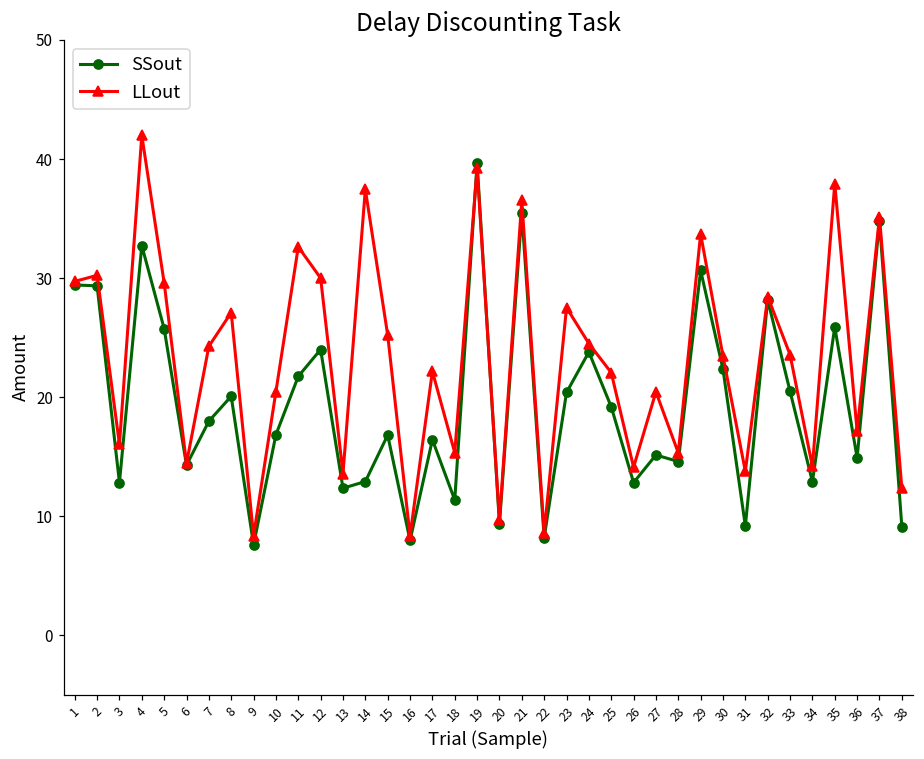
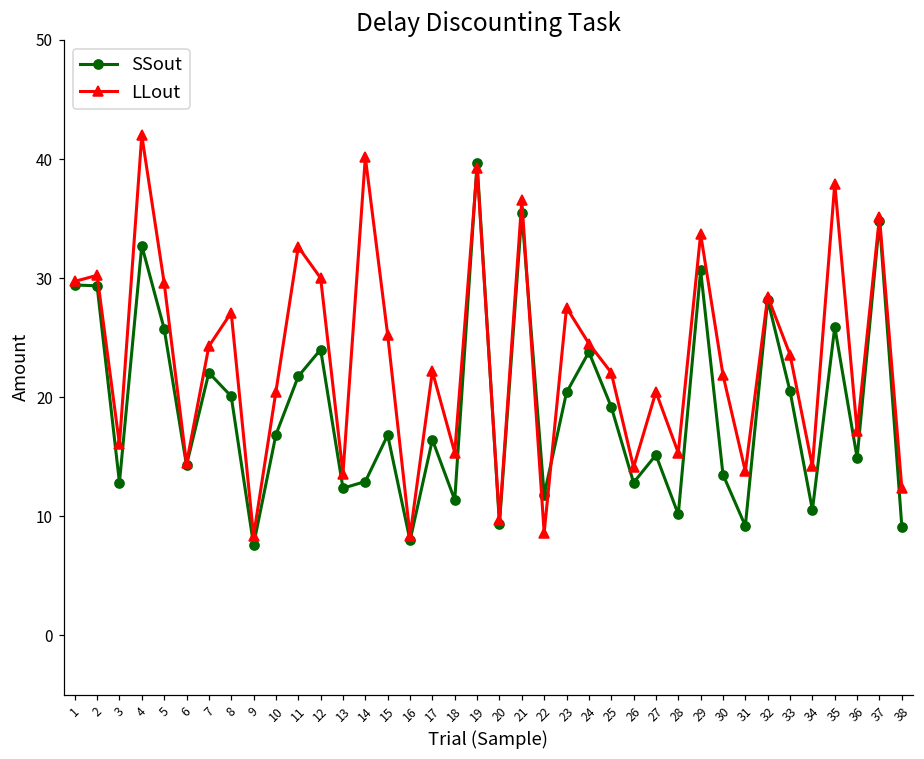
SSout, 7: 18.0 -> 22.1
LLout, 14: 37.5 -> 40.2
SSout, 22: 8.2 -> 11.8
SSout, 28: 14.6 -> 10.2
SSout, 30: 22.3 -> 13.5
LLout, 30: 23.5 -> 21.9
SSout, 34: 12.9 -> 10.5
